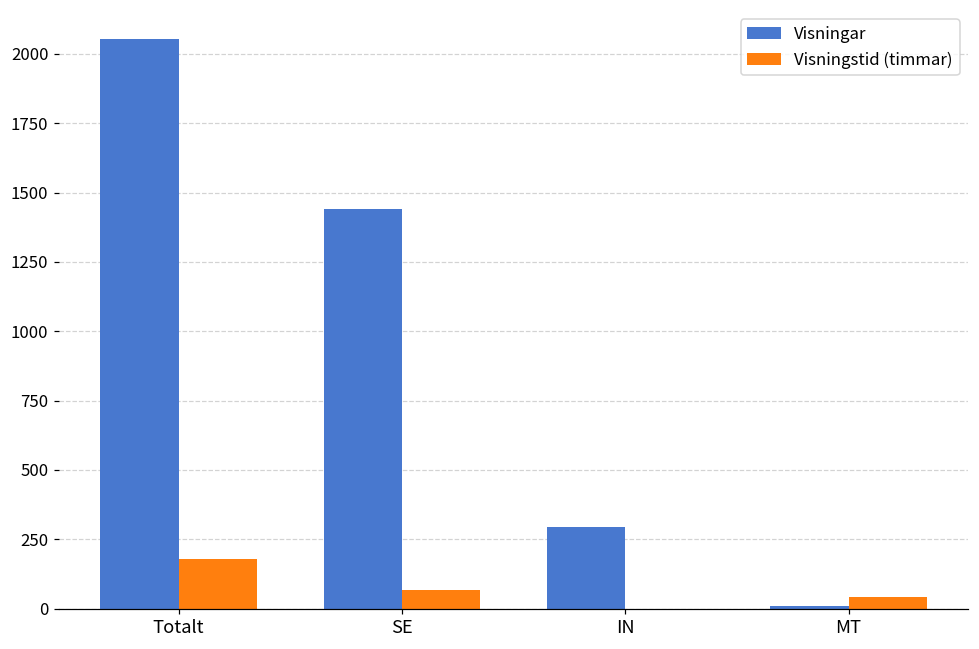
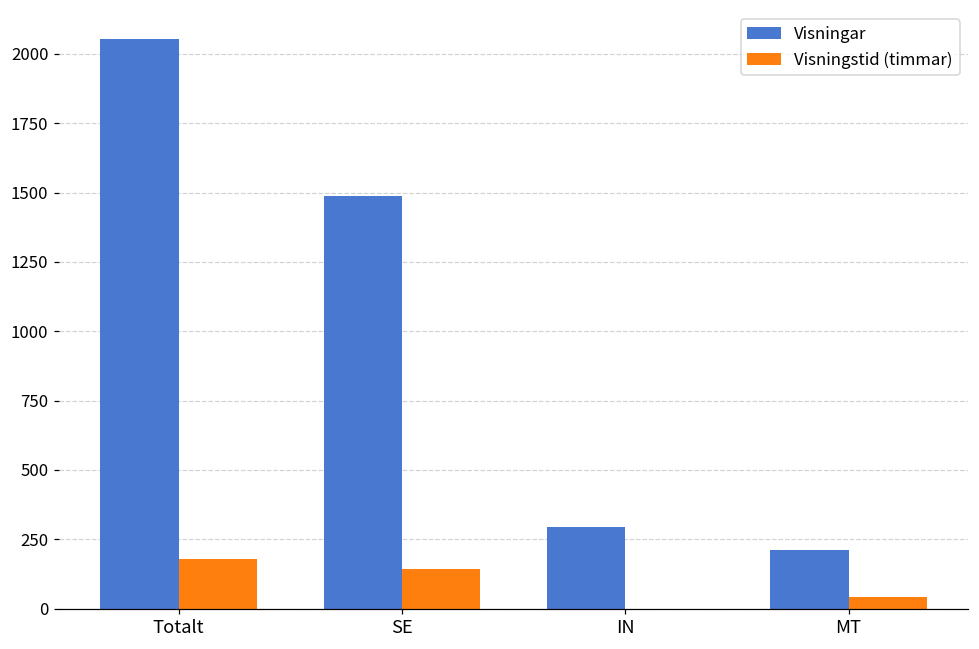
Visningar, SE: 1440 -> 1490
Visningstid (timmar), SE: 70 -> 140
Visningar, MT: 10 -> 210
